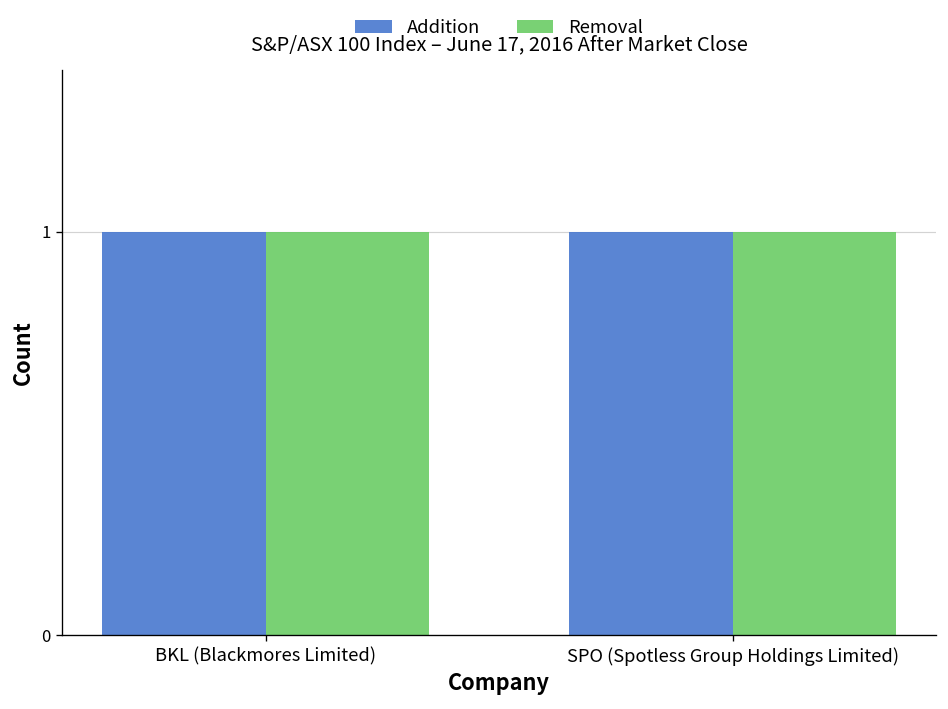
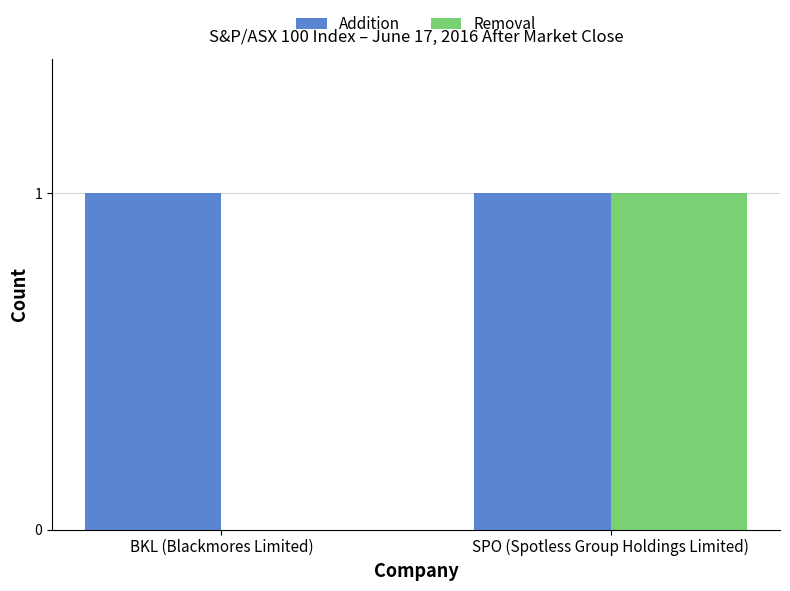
Removal, BKL (Blackmores Limited): 1 -> 0
